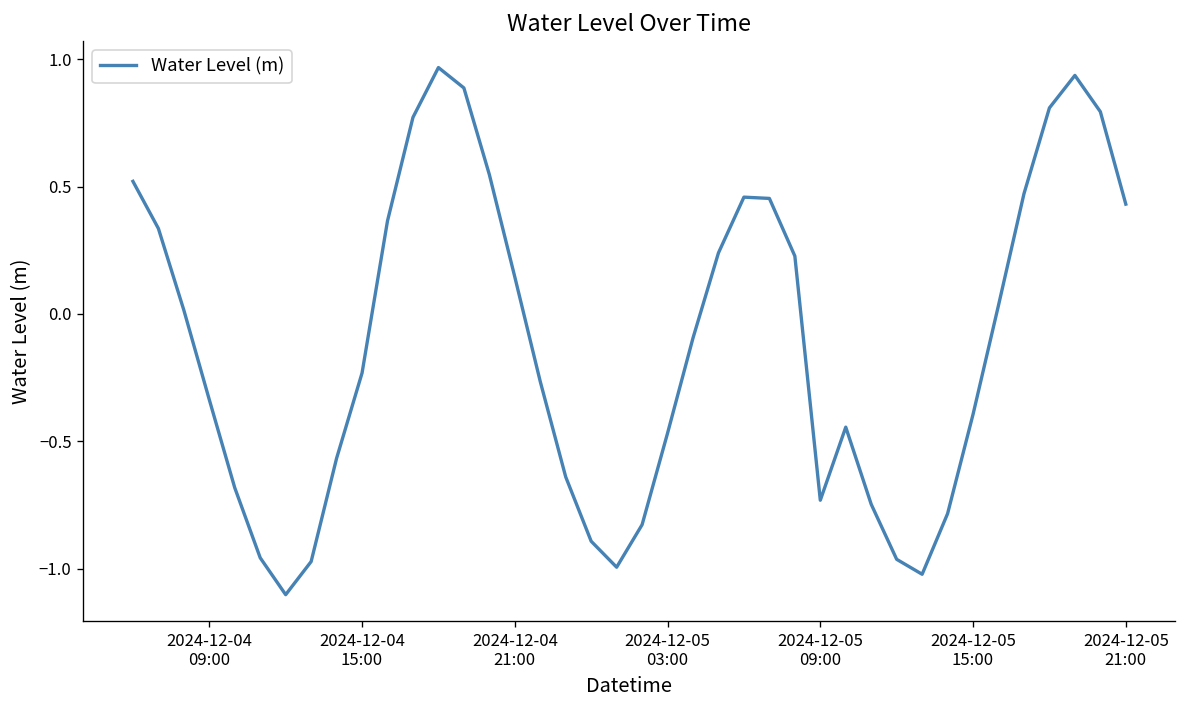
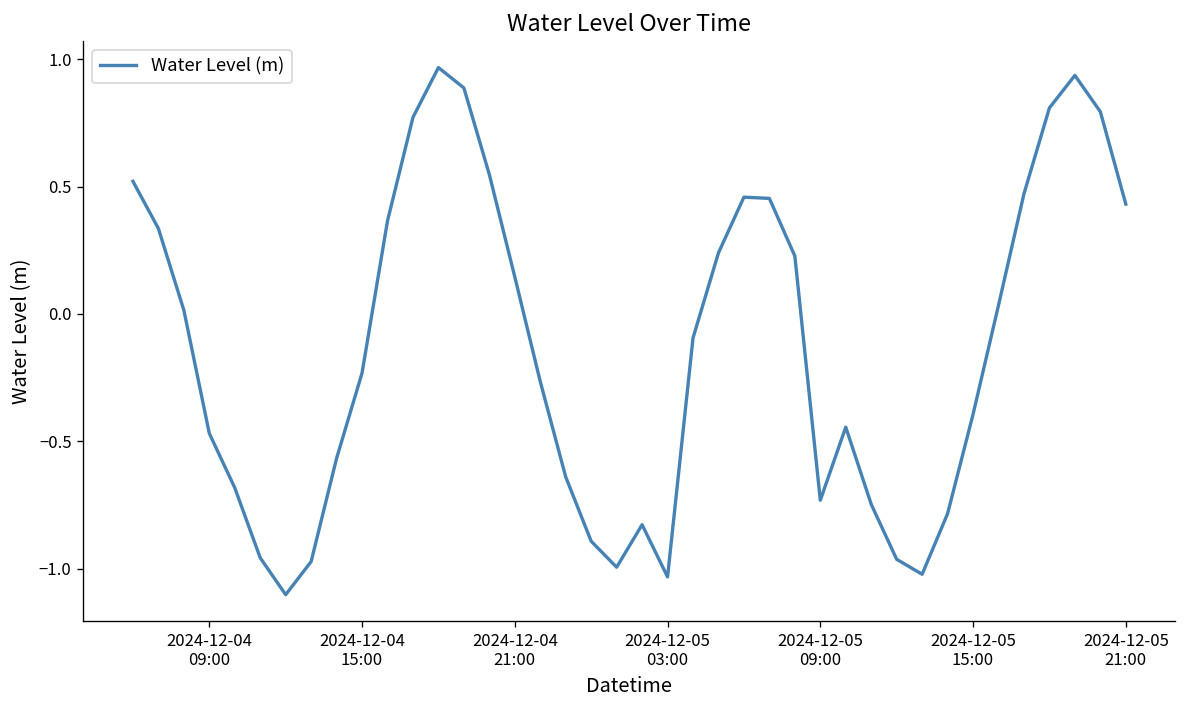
2024-12-04 09:00: -0.34 -> -0.47
2024-12-05 03:00: -0.47 -> -1.03
